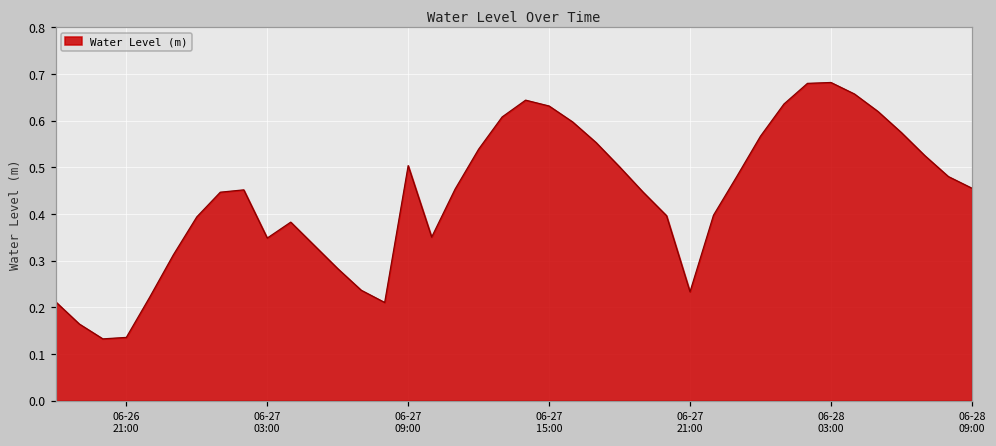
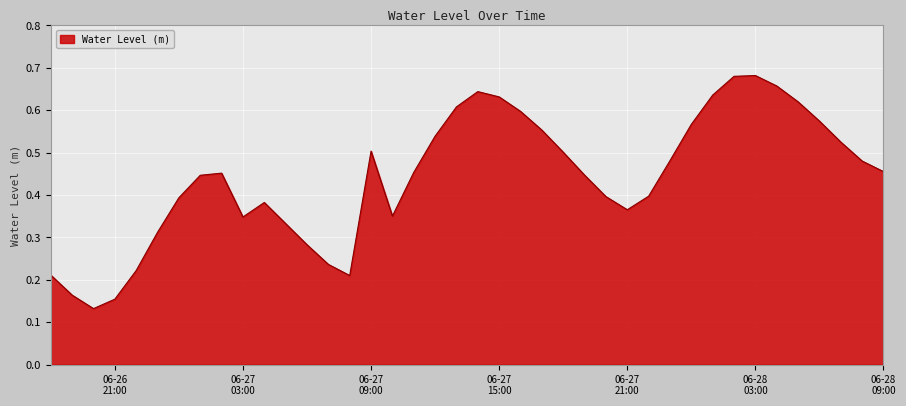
06-26 21:00: 0.14 -> 0.15
06-27 21:00: 0.23 -> 0.37
